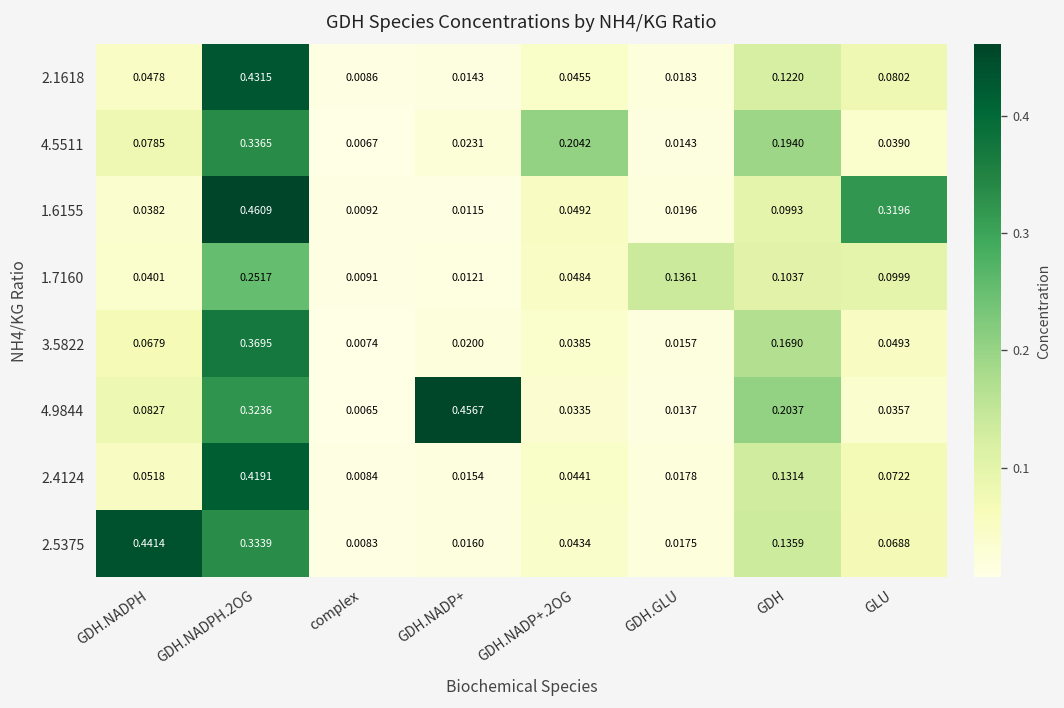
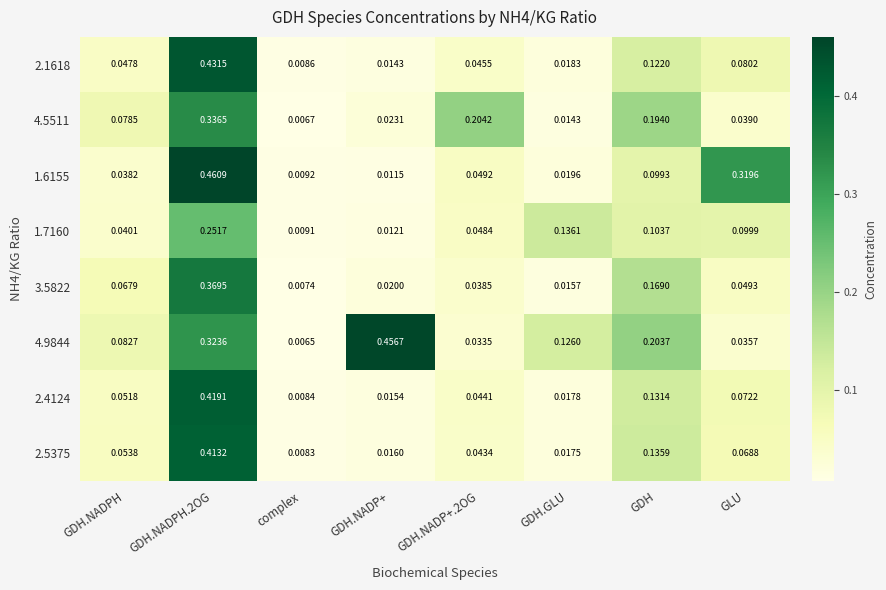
4.9844, GDH.GLU: 0.0137 -> 0.1260
2.5375, GDH.NADPH: 0.4414 -> 0.0538
2.5375, GDH.NADPH.2OG: 0.3339 -> 0.4132
